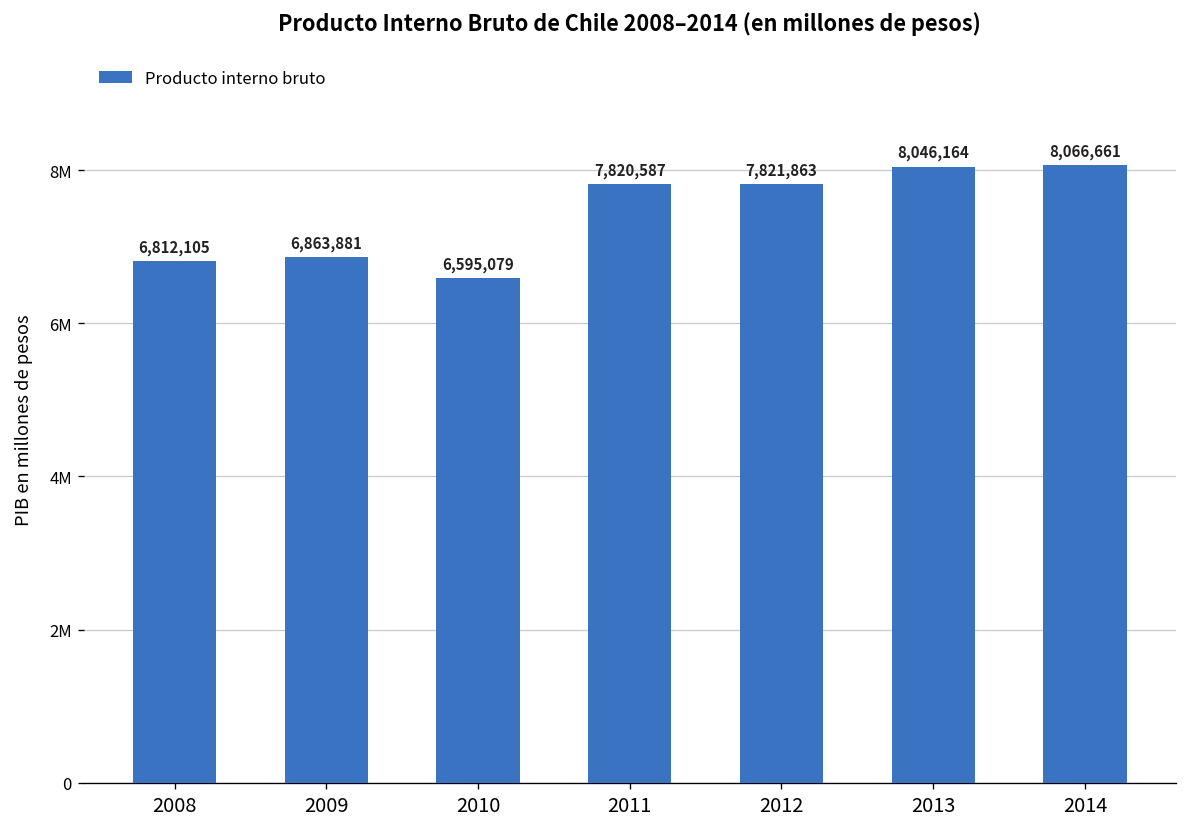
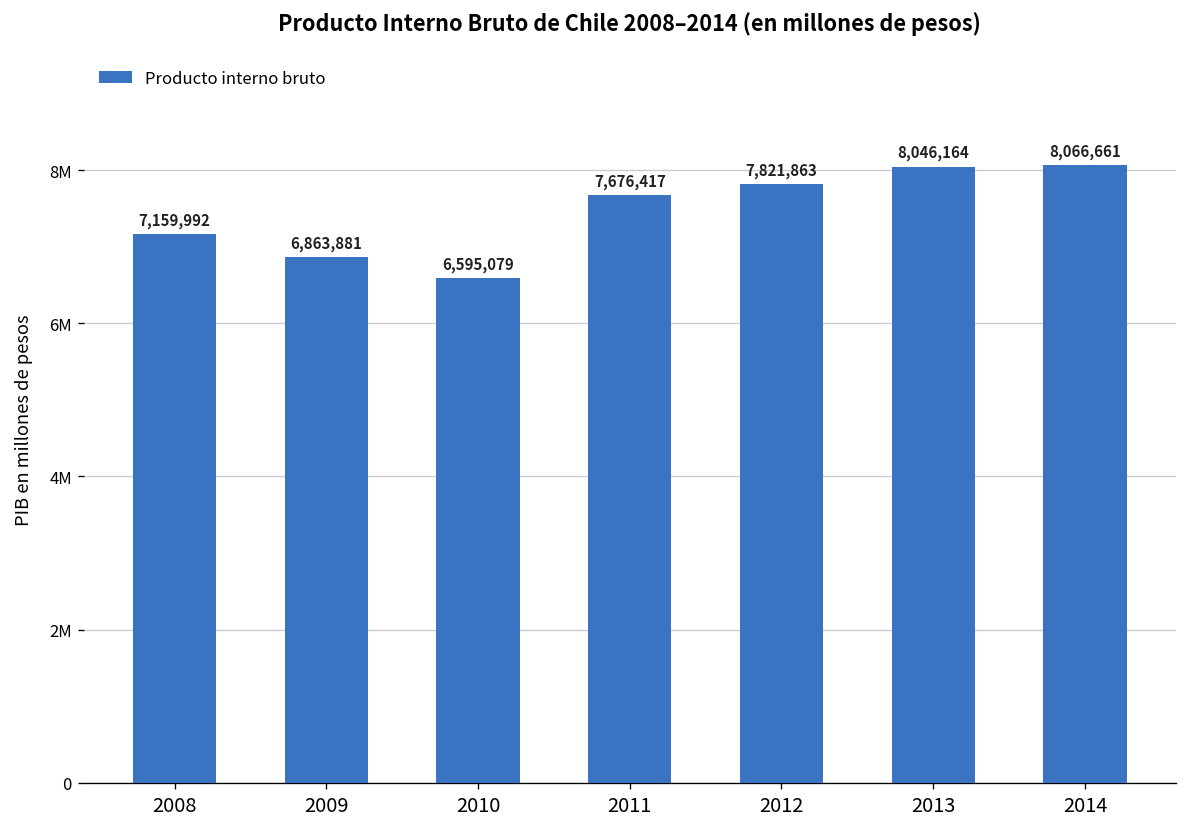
2008: 6,812,105 -> 7,159,992
2011: 7,820,587 -> 7,676,417
